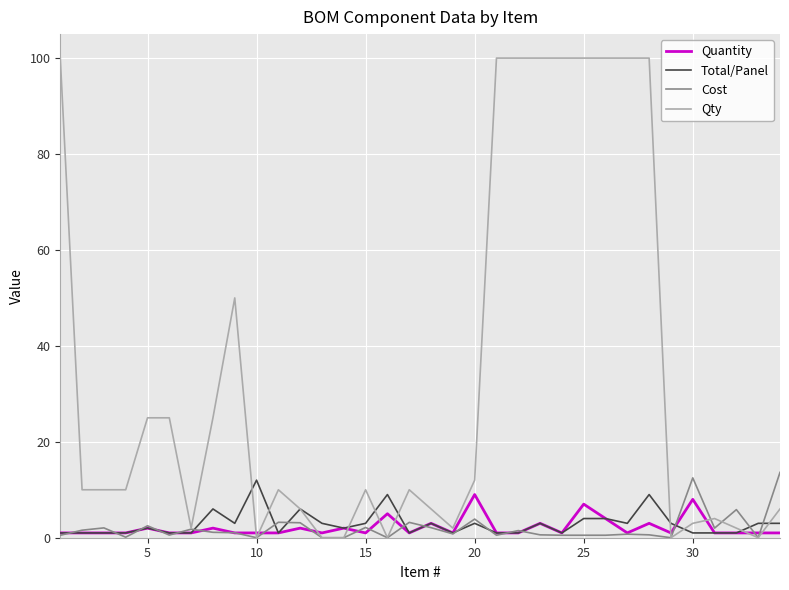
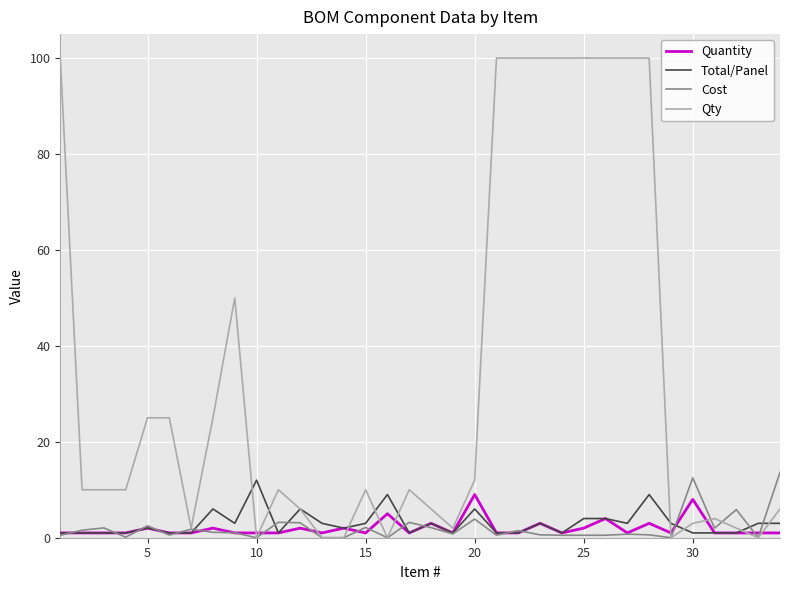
Total/Panel, 20: 3 -> 6
Quantity, 25: 7 -> 2
